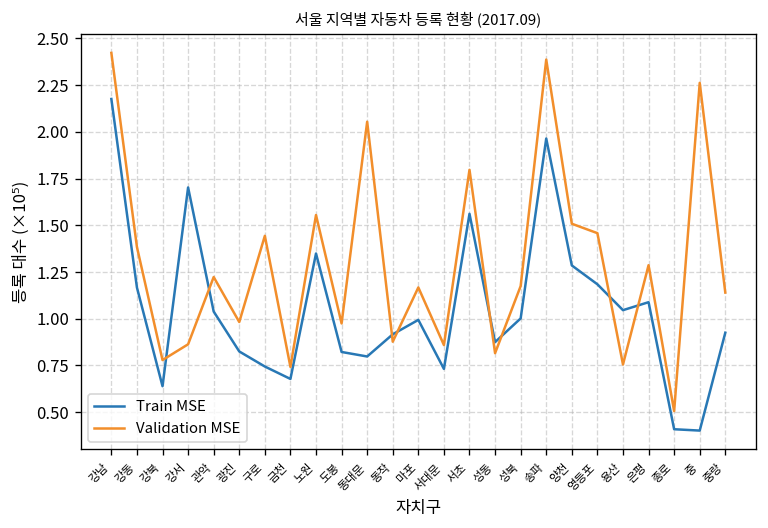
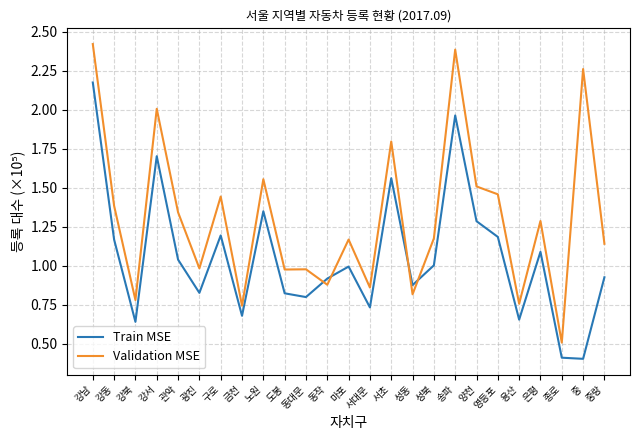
Validation MSE, 강서: 0.86 -> 2.01
Validation MSE, 관악: 1.22 -> 1.34
Train MSE, 구로: 0.74 -> 1.19
Validation MSE, 동대문: 2.05 -> 0.98
Train MSE, 용산: 1.05 -> 0.65
